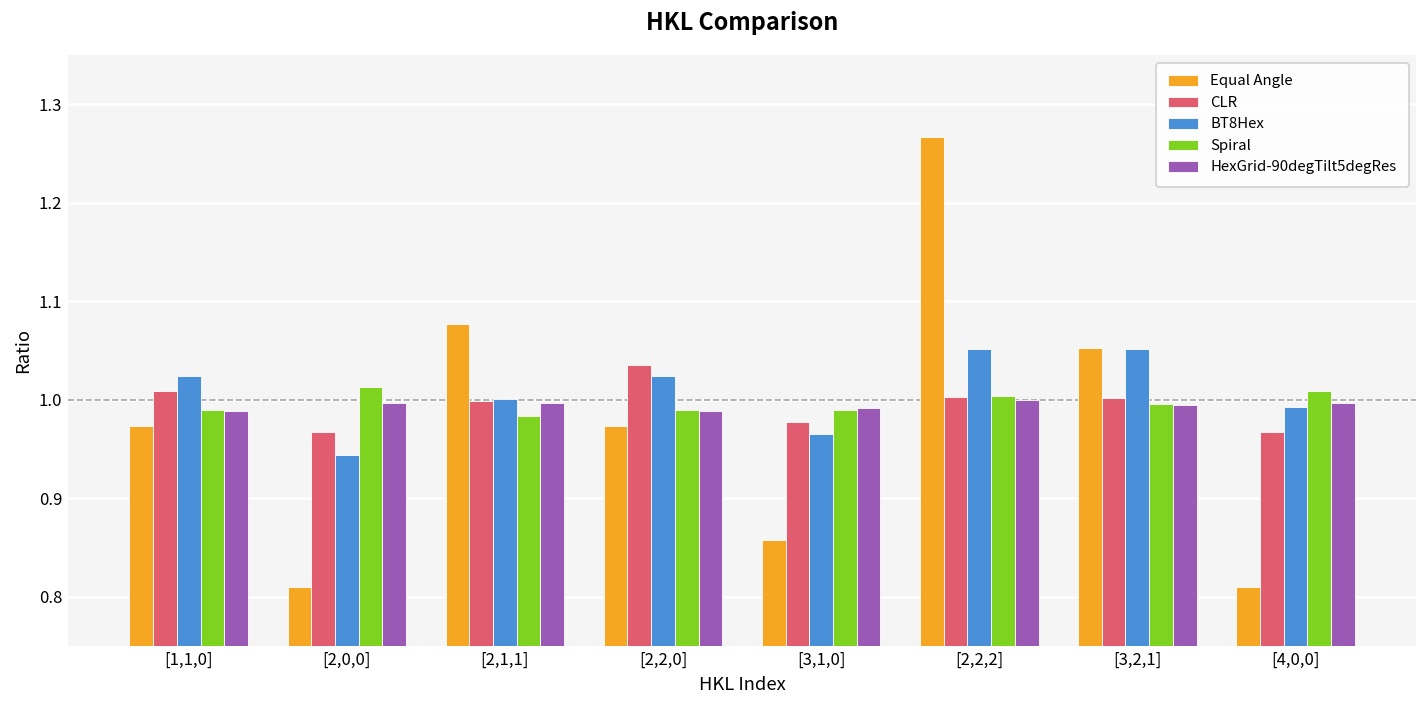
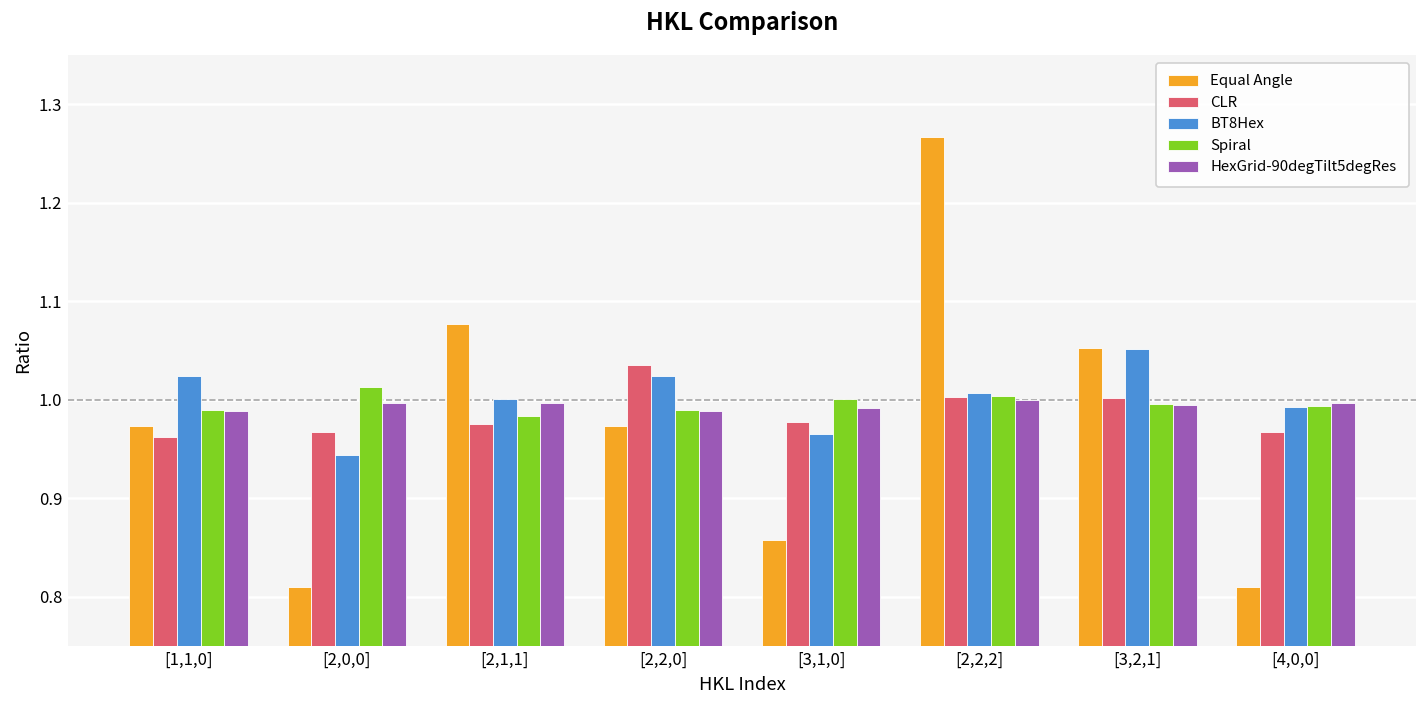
CLR, [1,1,0]: 1.01 -> 0.96
CLR, [2,1,1]: 1.00 -> 0.98
Spiral, [3,1,0]: 0.99 -> 1.00
BT8Hex, [2,2,2]: 1.05 -> 1.01
Spiral, [4,0,0]: 1.01 -> 0.99
